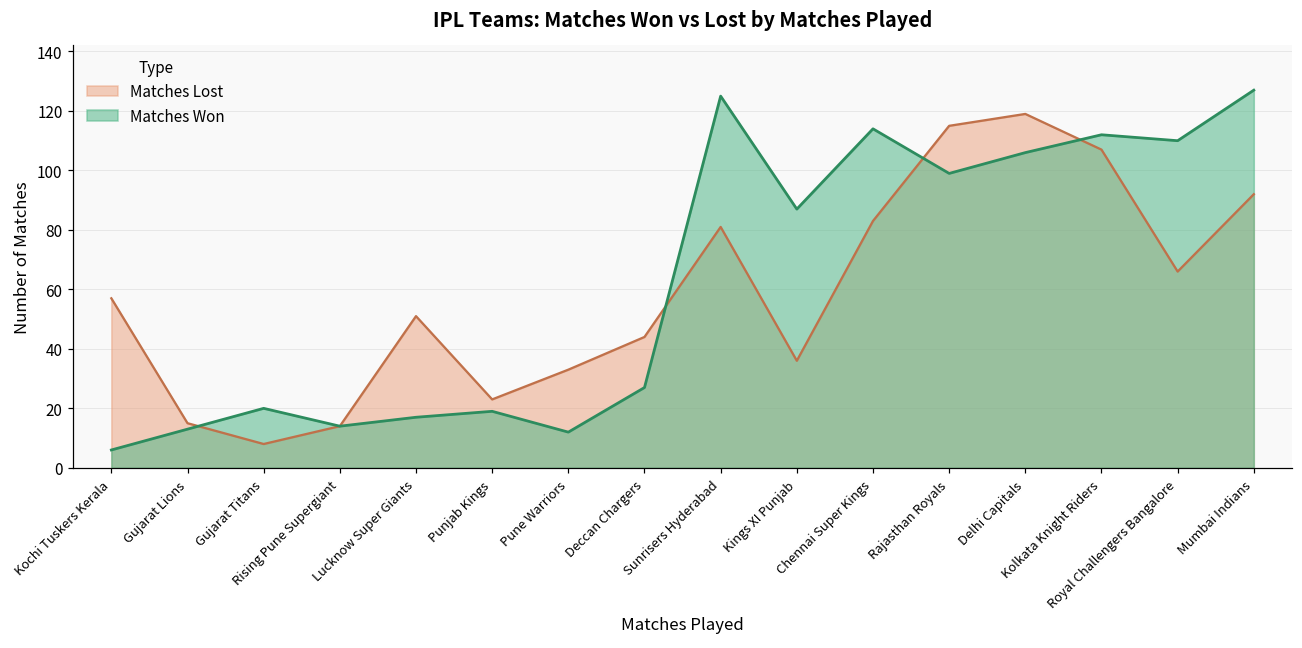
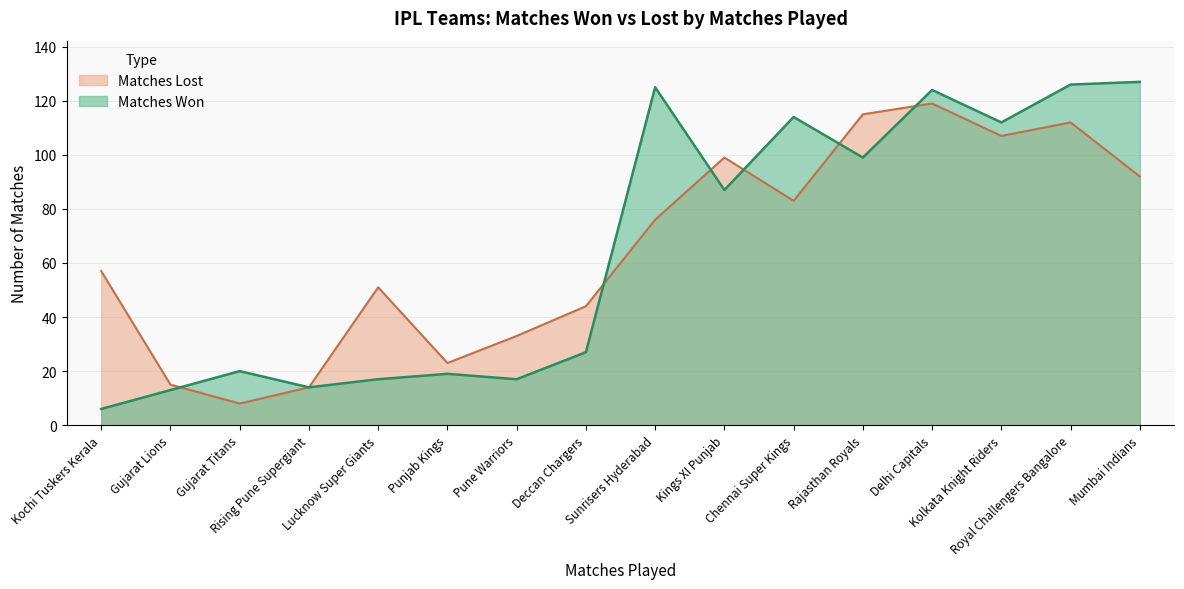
Matches Won, Pune Warriors: 12 -> 17
Matches Lost, Sunrisers Hyderabad: 81 -> 76
Matches Lost, Kings XI Punjab: 36 -> 99
Matches Won, Delhi Capitals: 106 -> 124
Matches Lost, Royal Challengers Bangalore: 66 -> 112
Matches Won, Royal Challengers Bangalore: 110 -> 126
